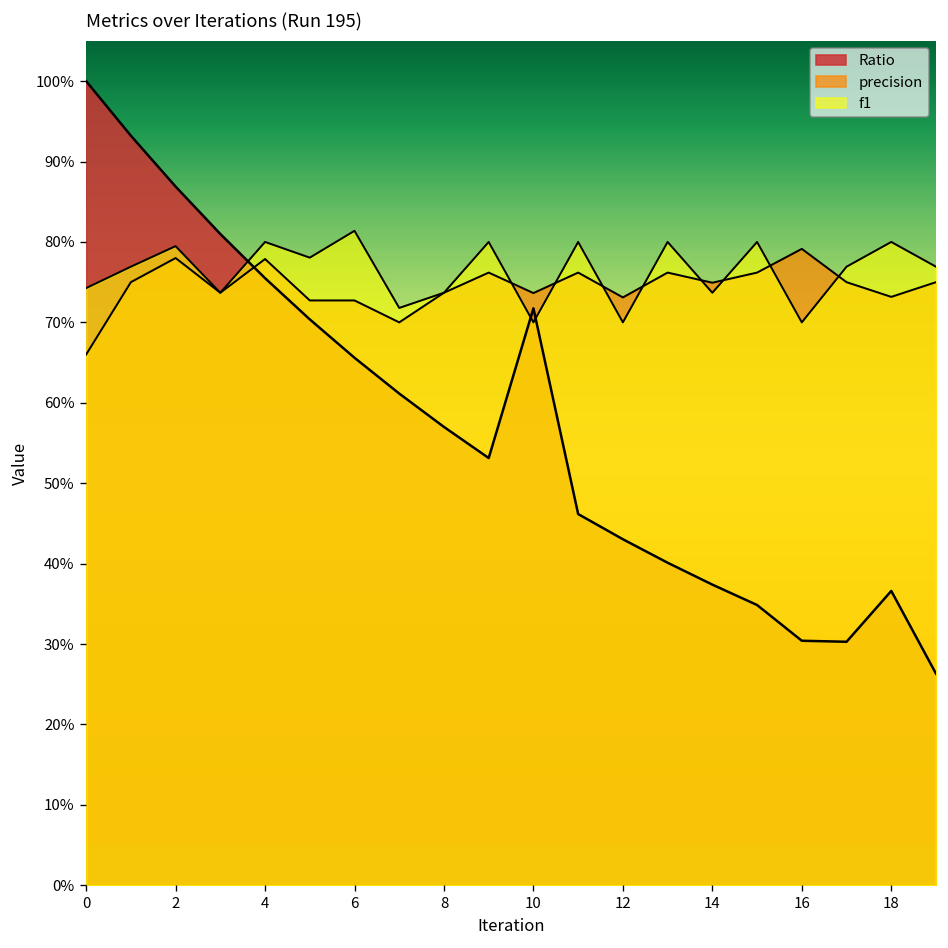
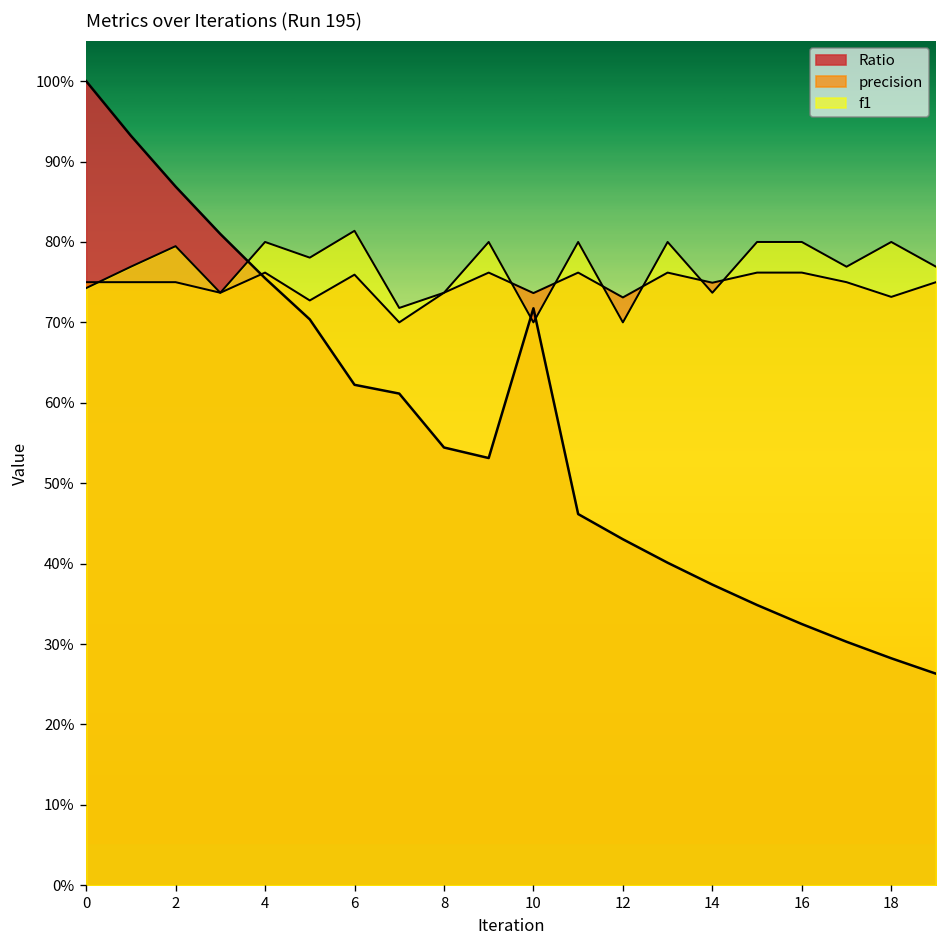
precision, 0: 66% -> 75%
precision, 2: 78% -> 75%
precision, 4: 78% -> 76%
Ratio, 6: 66% -> 62%
precision, 6: 73% -> 76%
Ratio, 8: 57% -> 54%
Ratio, 16: 30% -> 32%
precision, 16: 79% -> 76%
f1, 16: 70% -> 80%
Ratio, 18: 37% -> 28%
